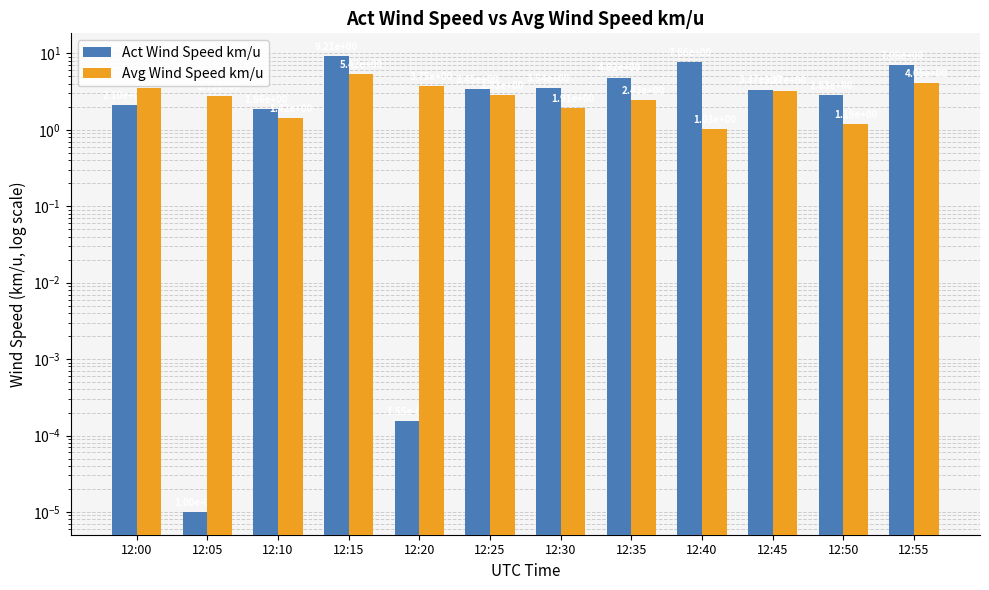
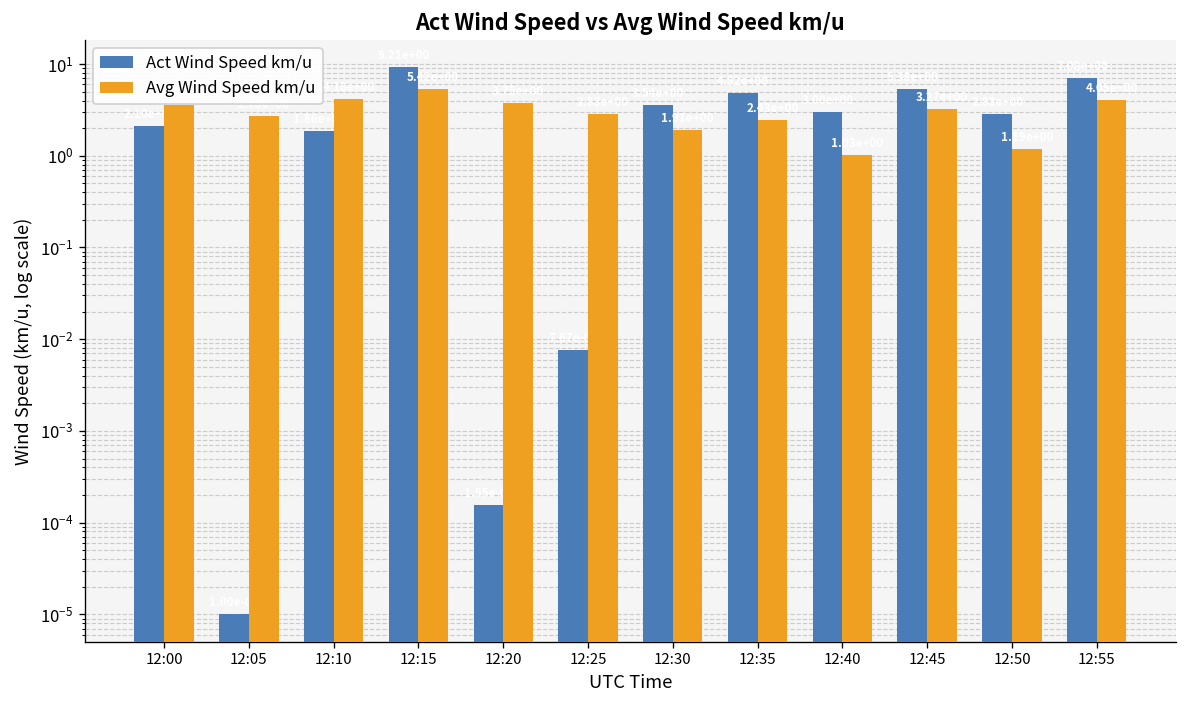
Avg Wind Speed km/u, 12:10: 1.4 -> 4
Act Wind Speed km/u, 12:25: 3 -> 0.008
Act Wind Speed km/u, 12:40: 8 -> 3.0
Act Wind Speed km/u, 12:45: 3 -> 5
